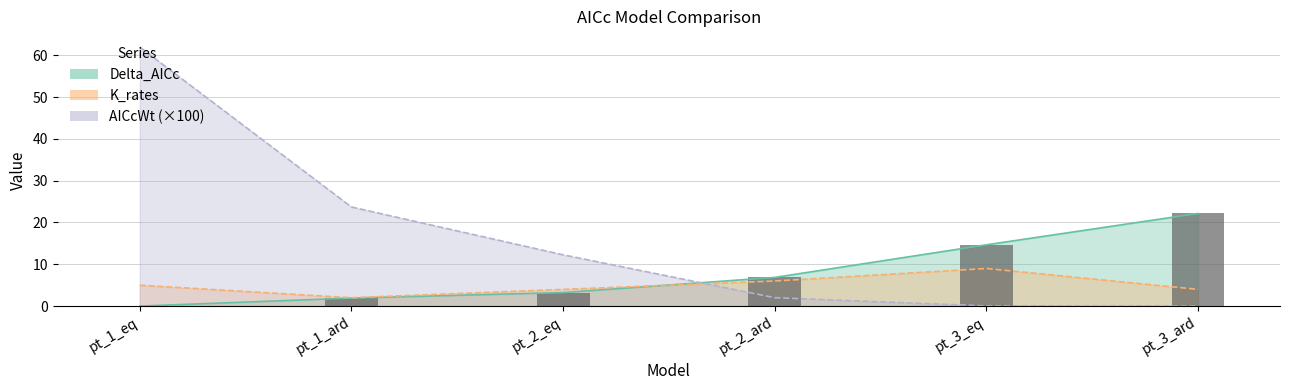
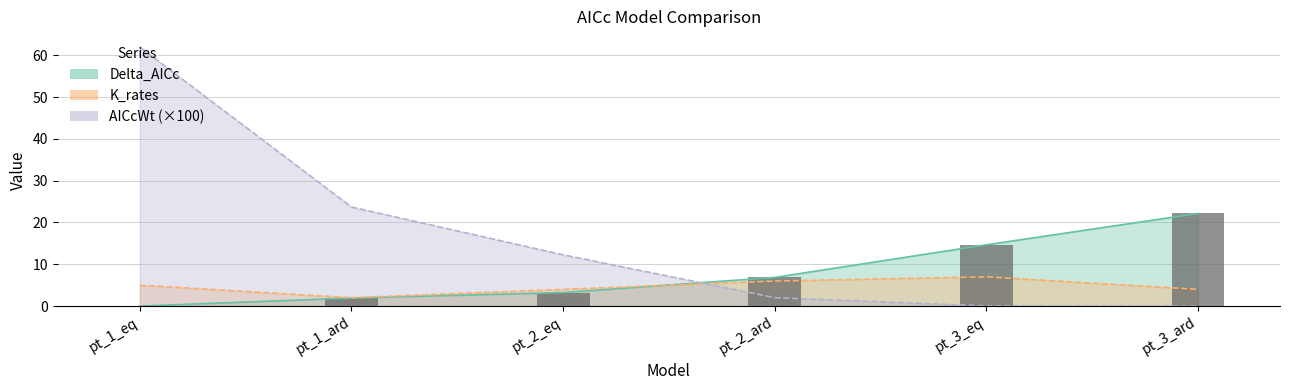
K_rates, pt_3_eq: 9 -> 7
